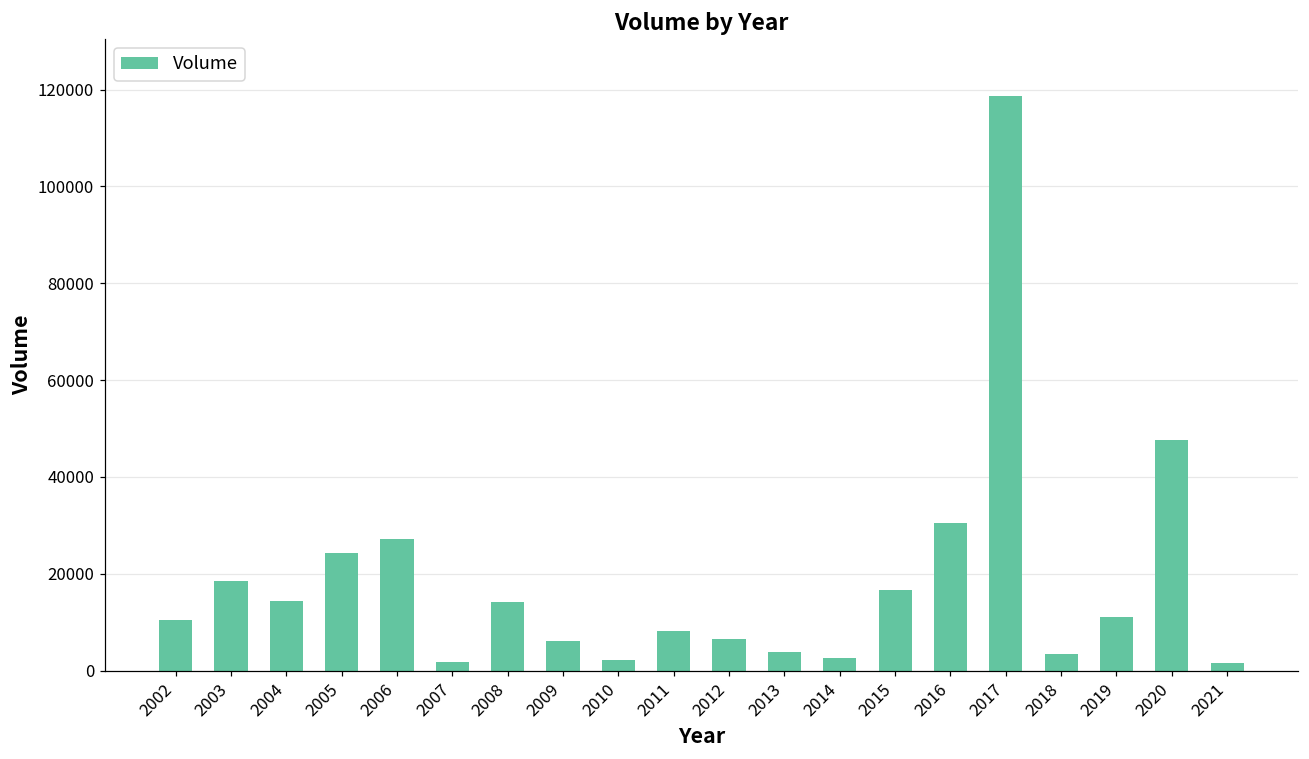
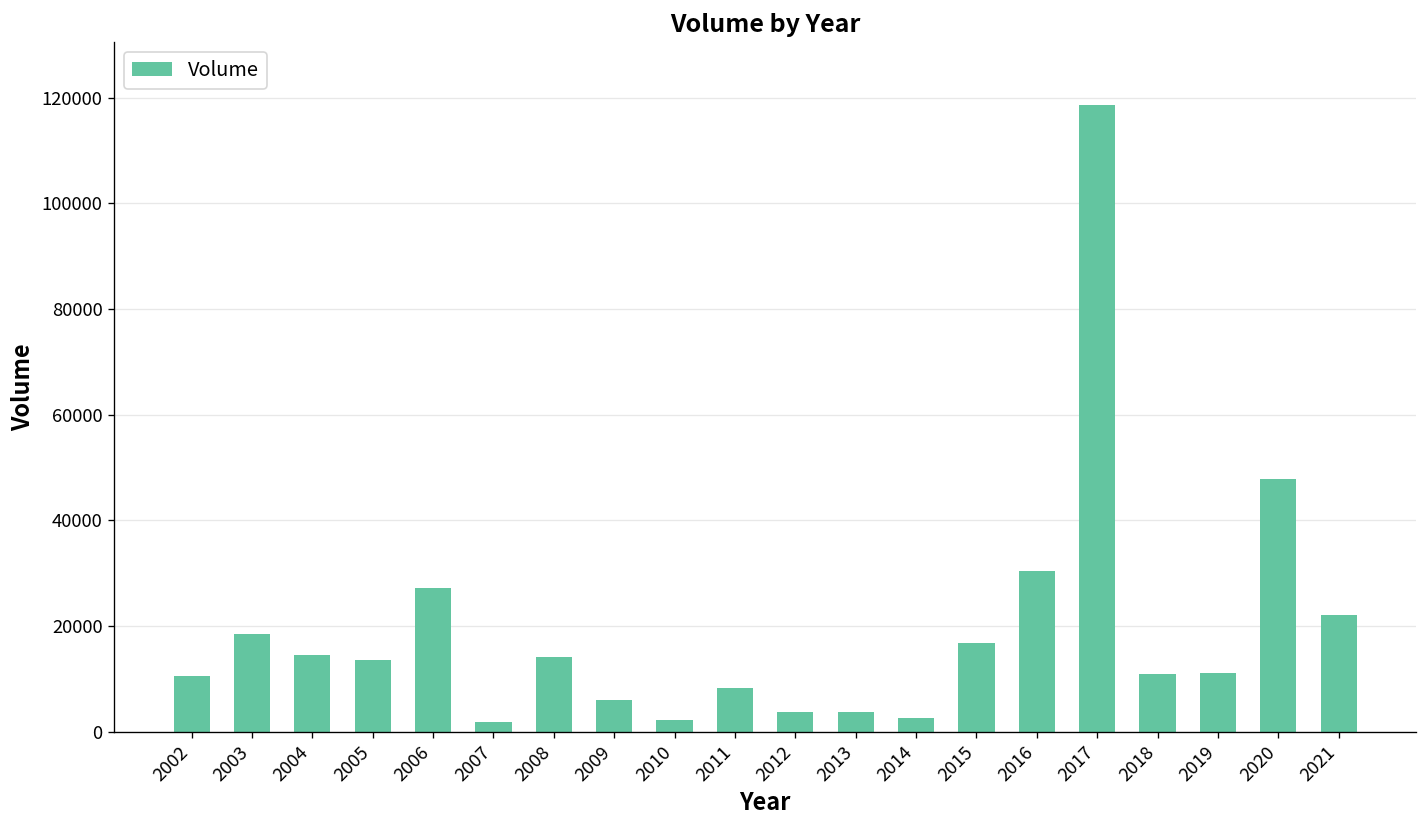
2005: 24000 -> 14000
2012: 7000 -> 4000
2018: 3000 -> 11000
2021: 2000 -> 22000
